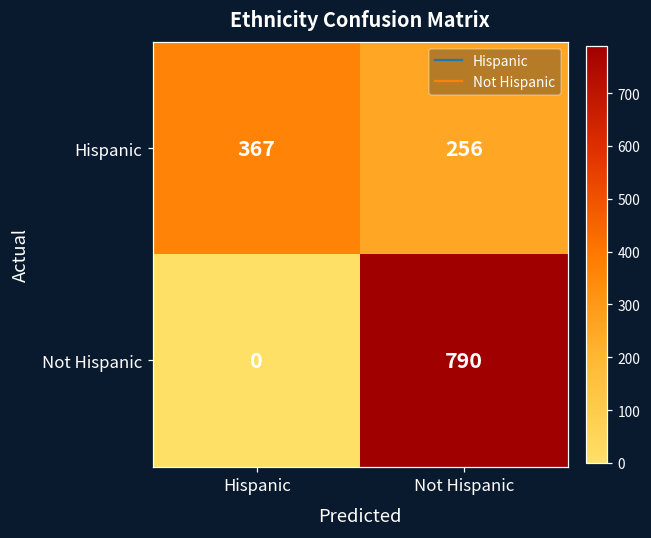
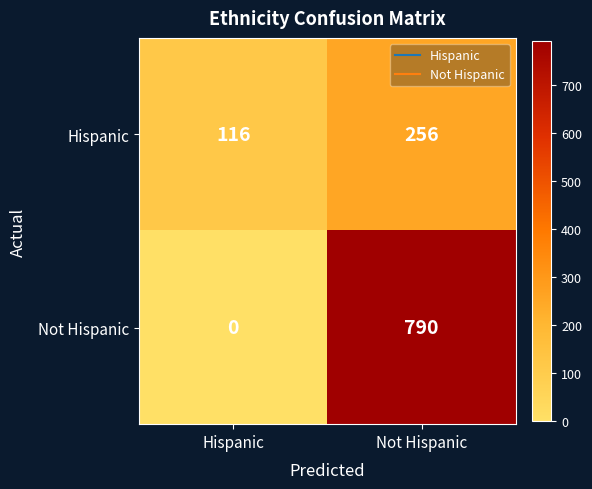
Hispanic, Hispanic: 367 -> 116
